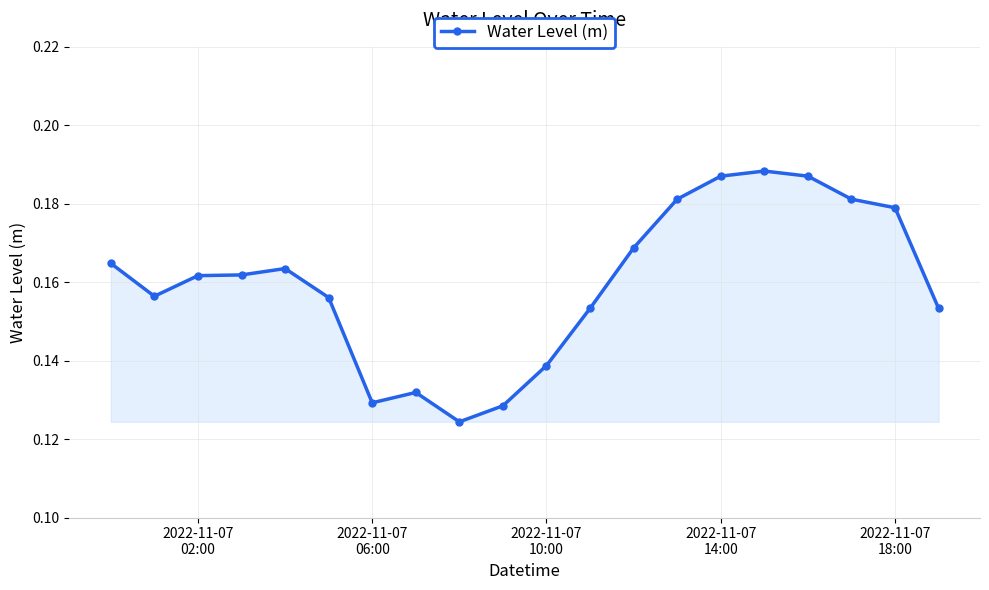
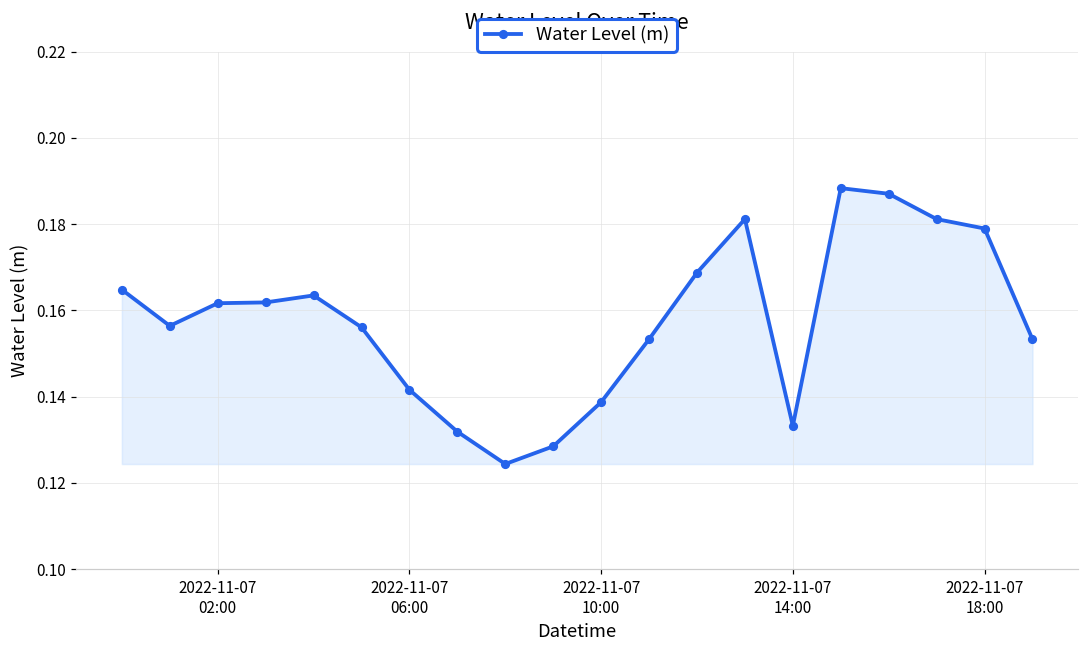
2022-11-07 06:00: 0.129 -> 0.142
2022-11-07 14:00: 0.187 -> 0.133
